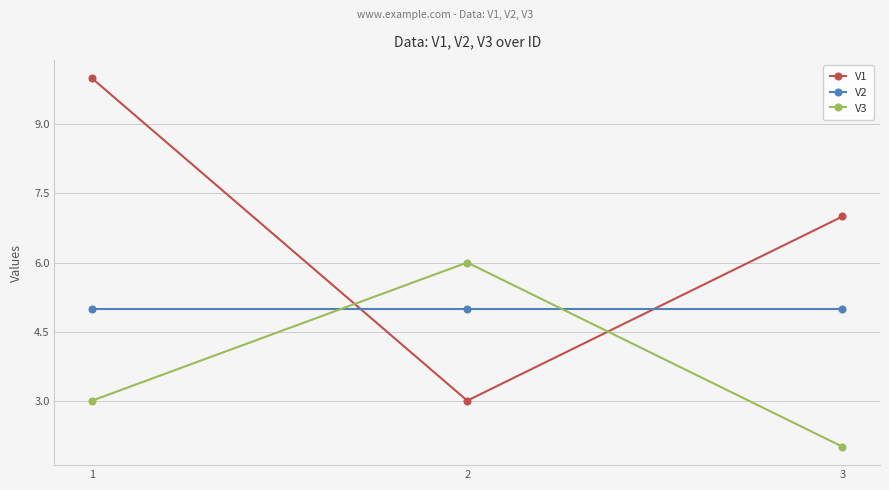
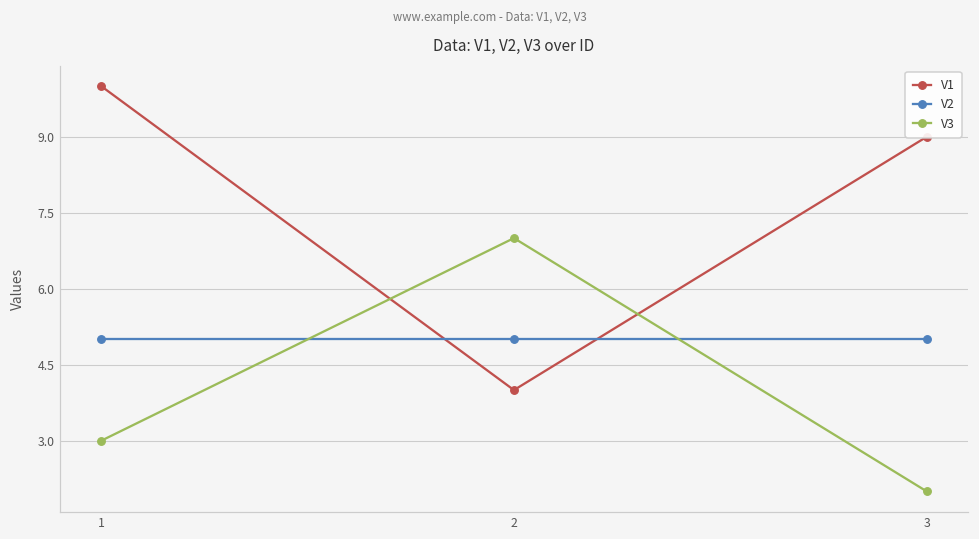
V1, 2: 3 -> 4
V3, 2: 6 -> 7
V1, 3: 7 -> 9
